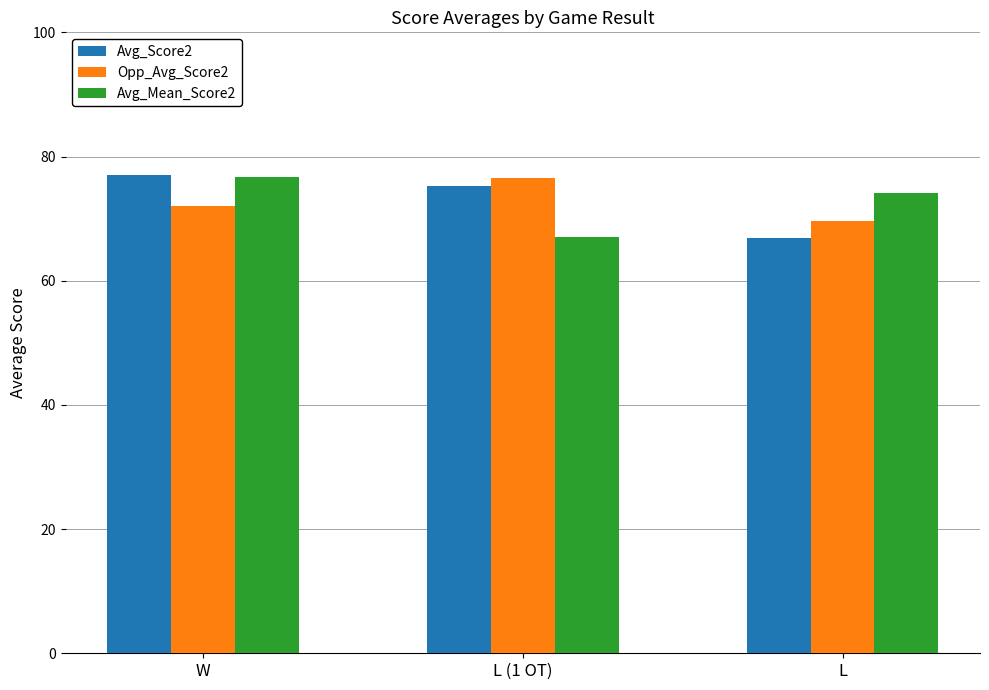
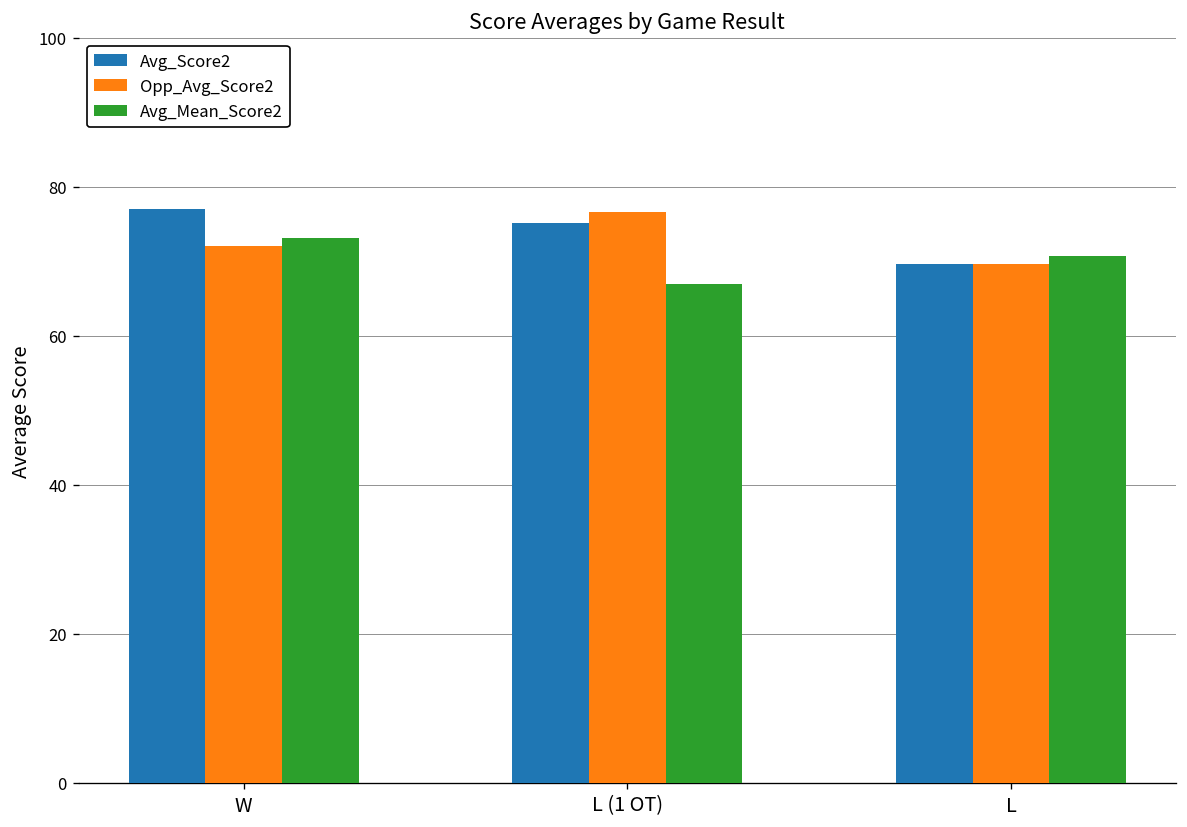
Avg_Mean_Score2, W: 77 -> 73
Avg_Score2, L: 67 -> 70
Avg_Mean_Score2, L: 74 -> 71
